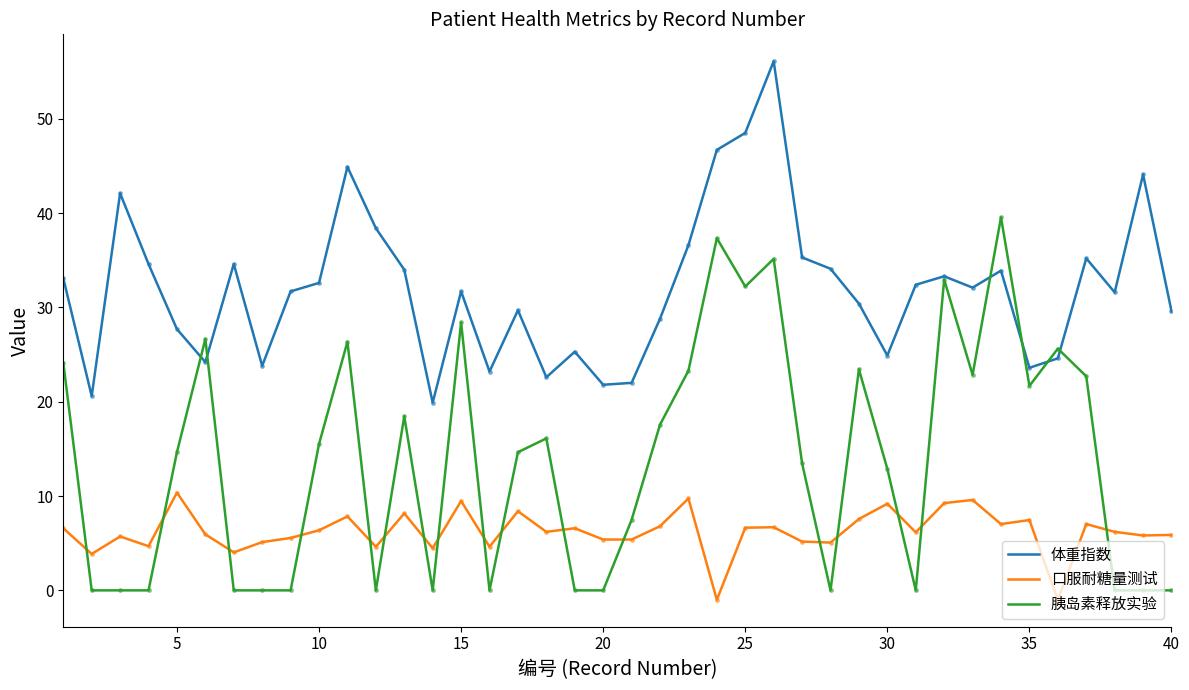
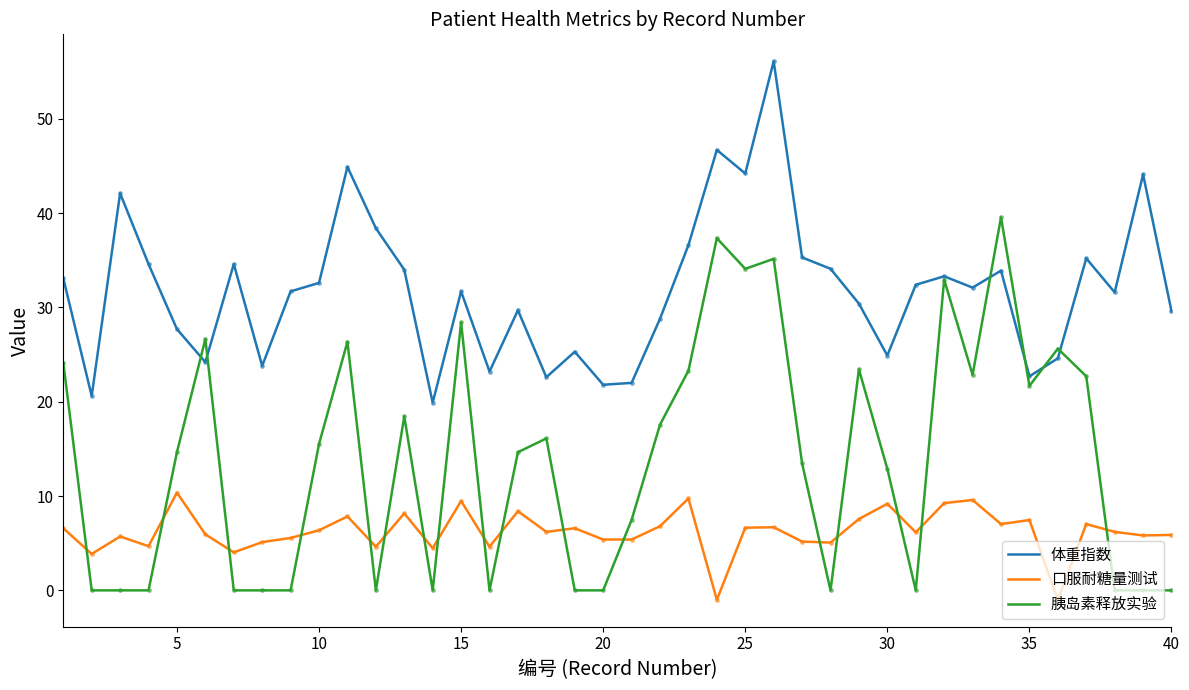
体重指数, 25: 49 -> 44
胰岛素释放实验, 25: 32 -> 34
体重指数, 35: 24 -> 23
